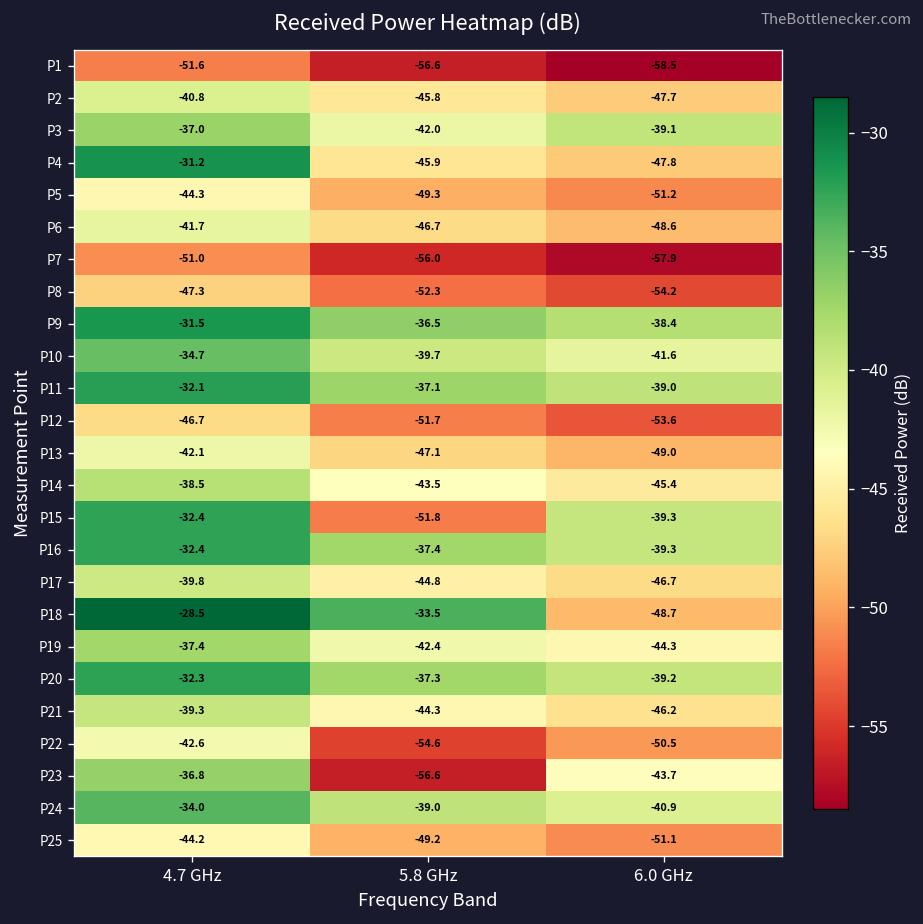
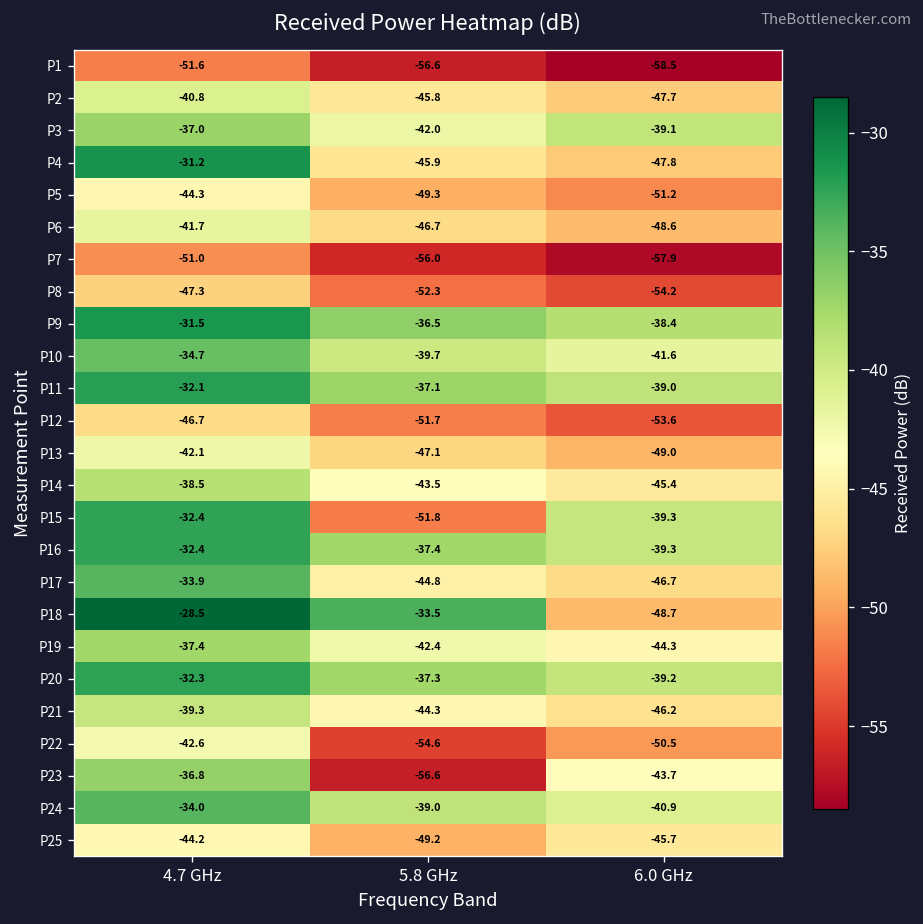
P17, 4.7 GHz: -39.8 -> -33.9
P25, 6.0 GHz: -51.1 -> -45.7
